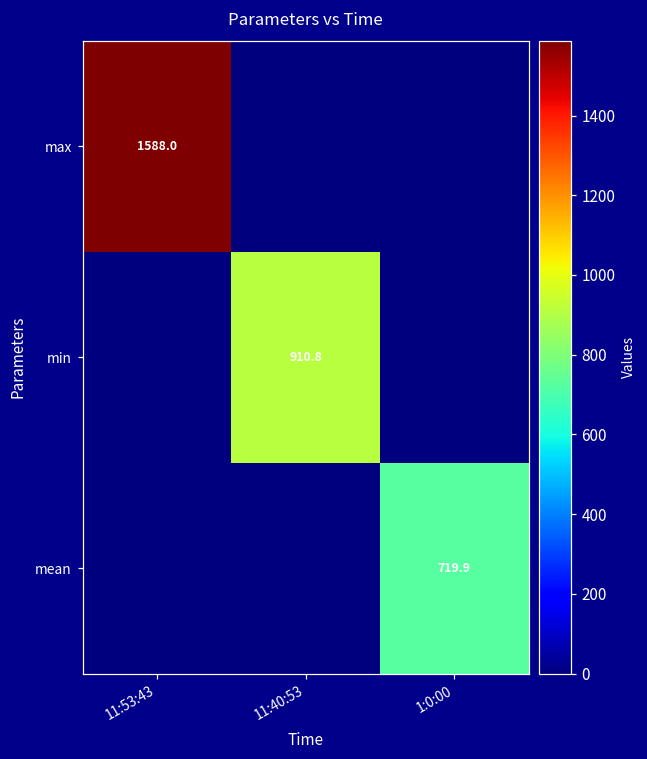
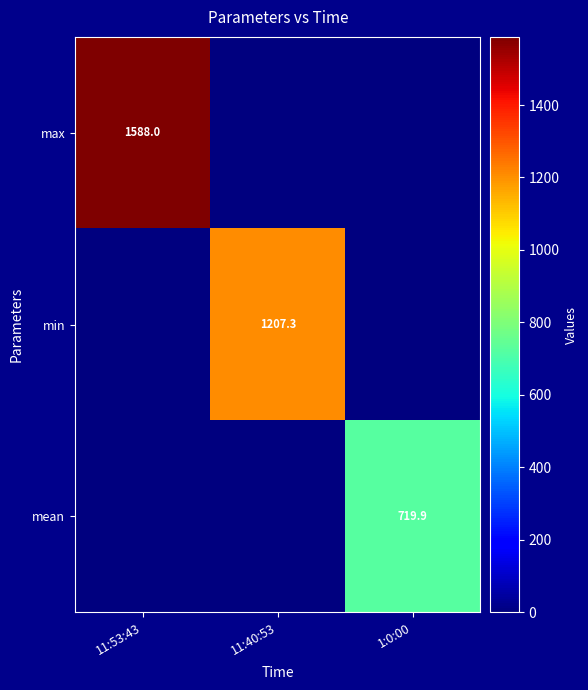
min, 11:40:53: 910.8 -> 1207.3
